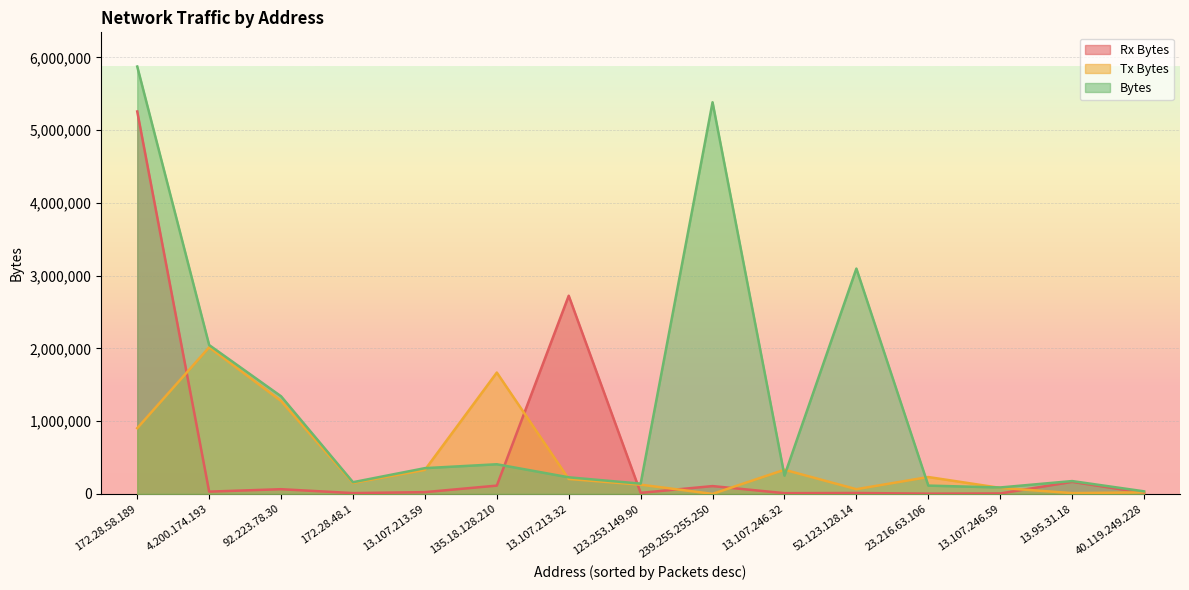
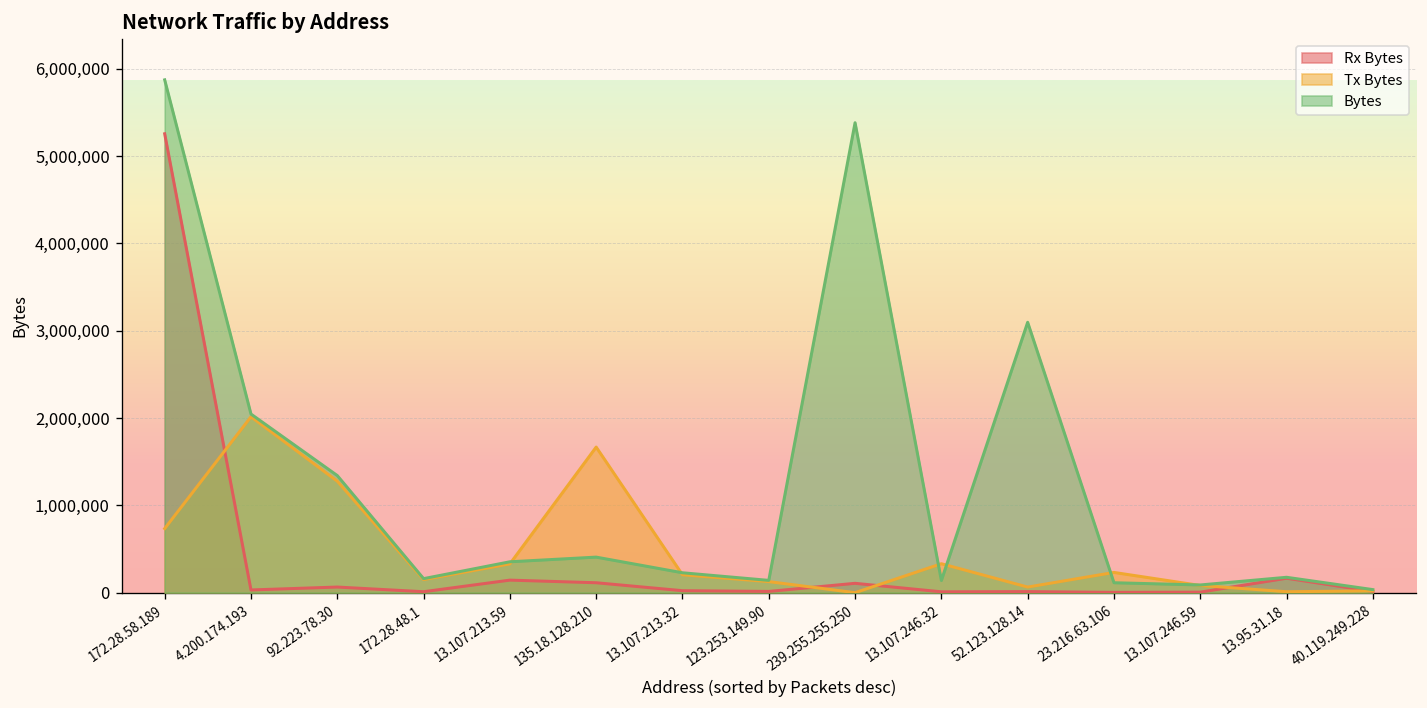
Tx Bytes, 172.28.58.189: 900,000 -> 700,000
Rx Bytes, 13.107.213.59: 0 -> 100,000
Rx Bytes, 13.107.213.32: 2,700,000 -> 0
Bytes, 13.107.246.32: 300,000 -> 100,000
